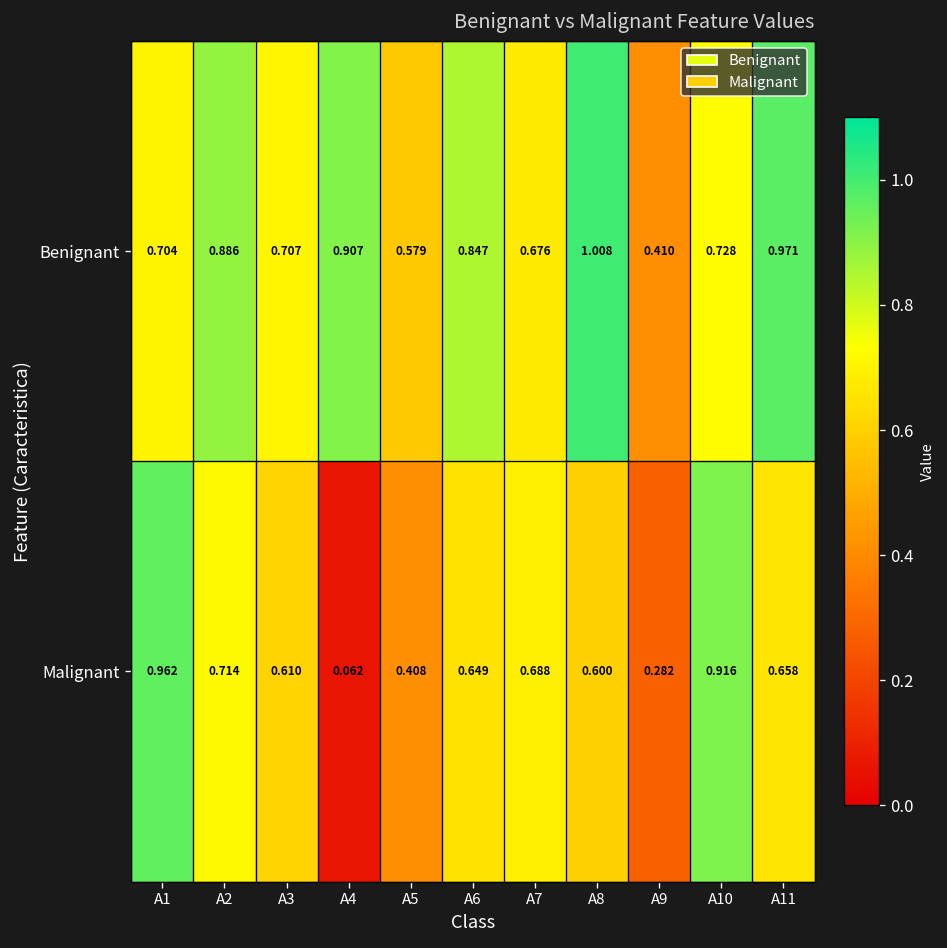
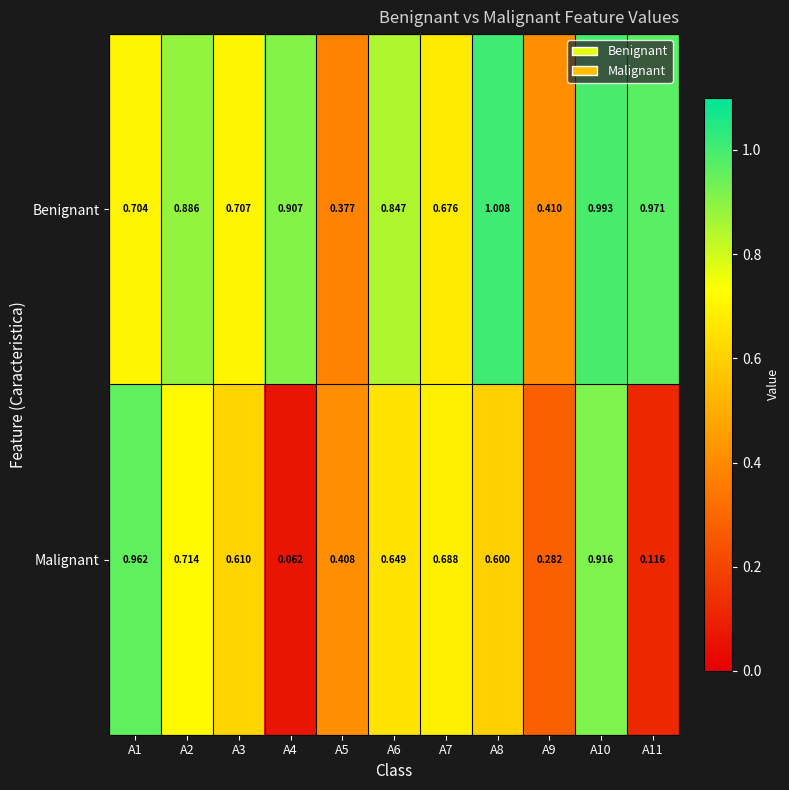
Benignant, A5: 0.579 -> 0.377
Benignant, A10: 0.728 -> 0.993
Malignant, A11: 0.658 -> 0.116
